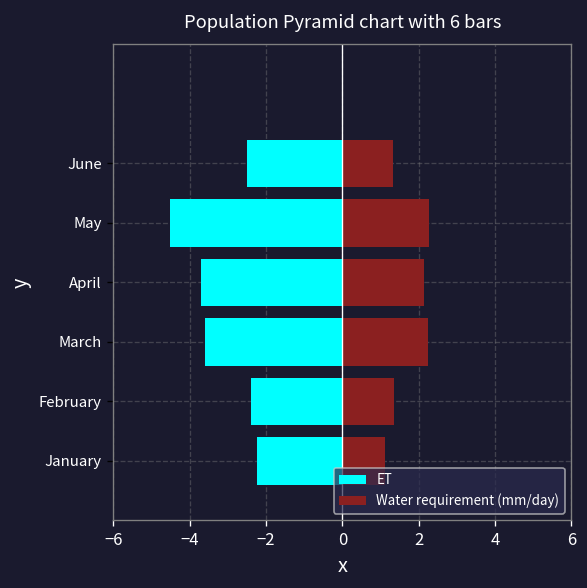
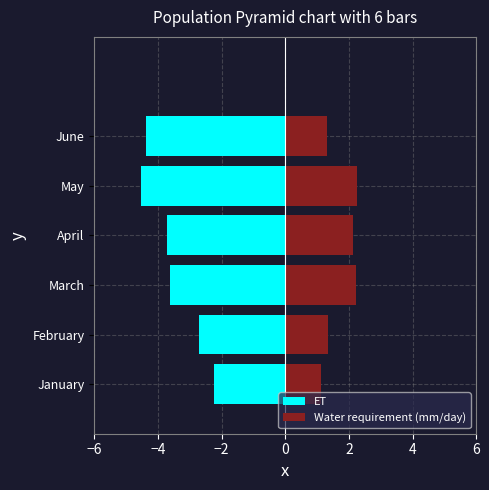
ET, June: -2.5 -> -4.4
ET, February: -2.4 -> -2.7
